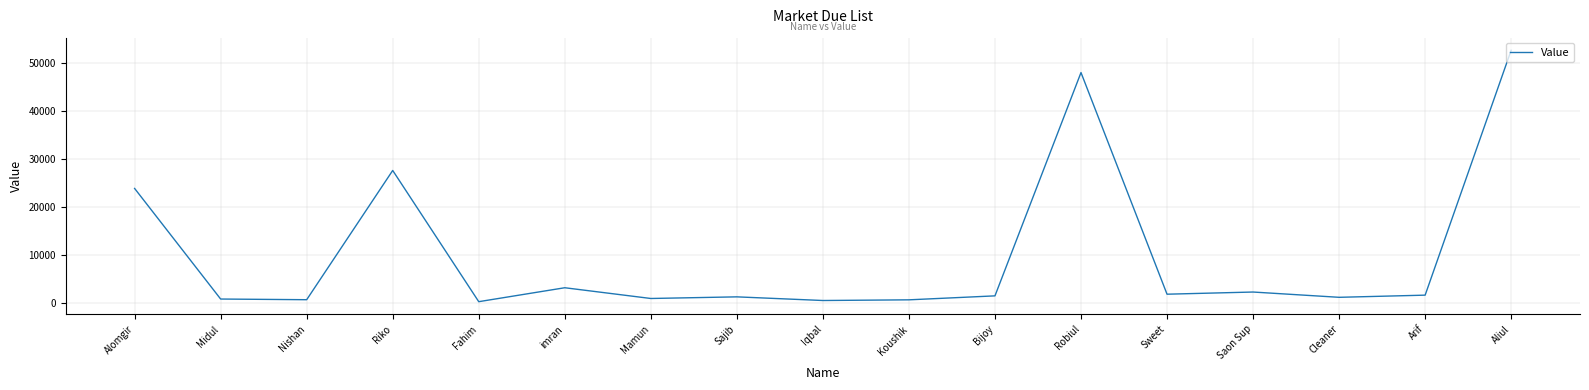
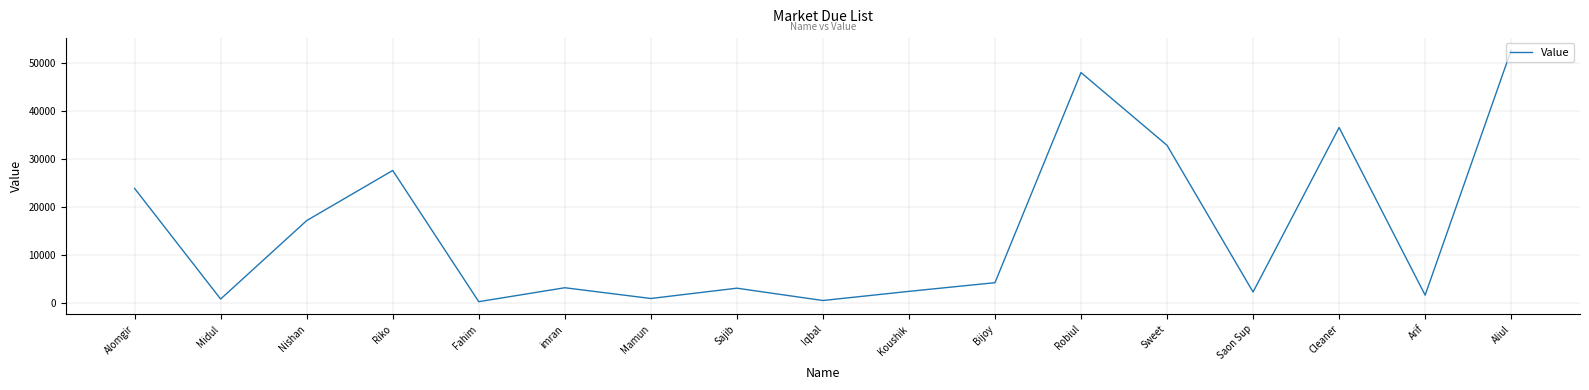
Nishan: 1000 -> 17000
Sajib: 1000 -> 3000
Koushik: 1000 -> 2000
Bijoy: 1000 -> 4000
Sweet: 2000 -> 33000
Cleaner: 1000 -> 36000
